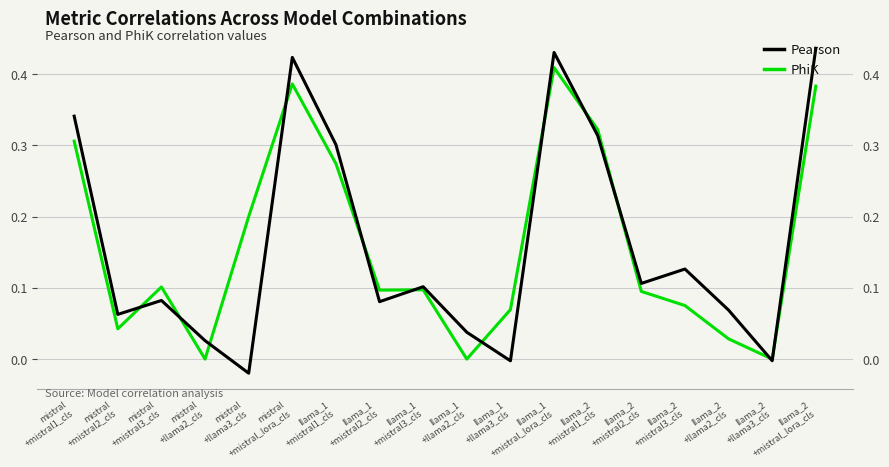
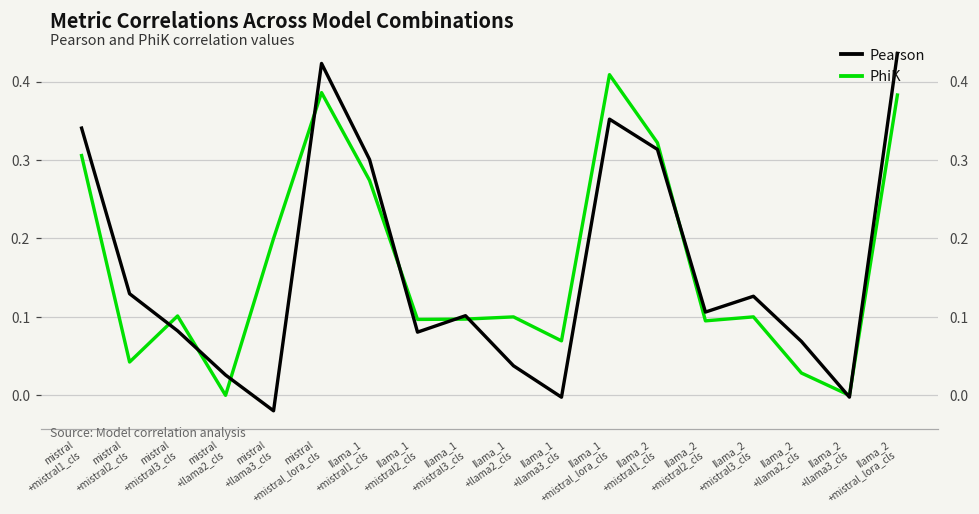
Pearson, mistral +mistral2_cls: 0.06 -> 0.13
PhiK, llama_1 +llama2_cls: 0.0 -> 0.1
Pearson, llama_1 +mistral_lora_cls: 0.43 -> 0.35
PhiK, llama_2 +mistral3_cls: 0.08 -> 0.10
